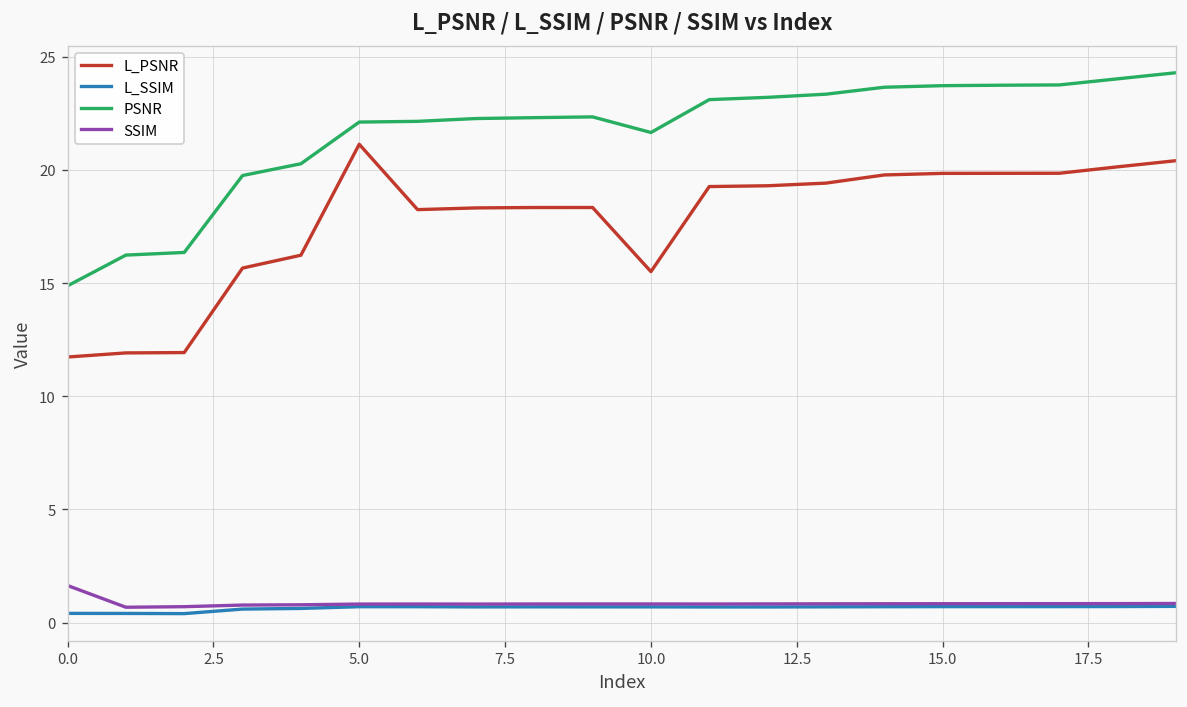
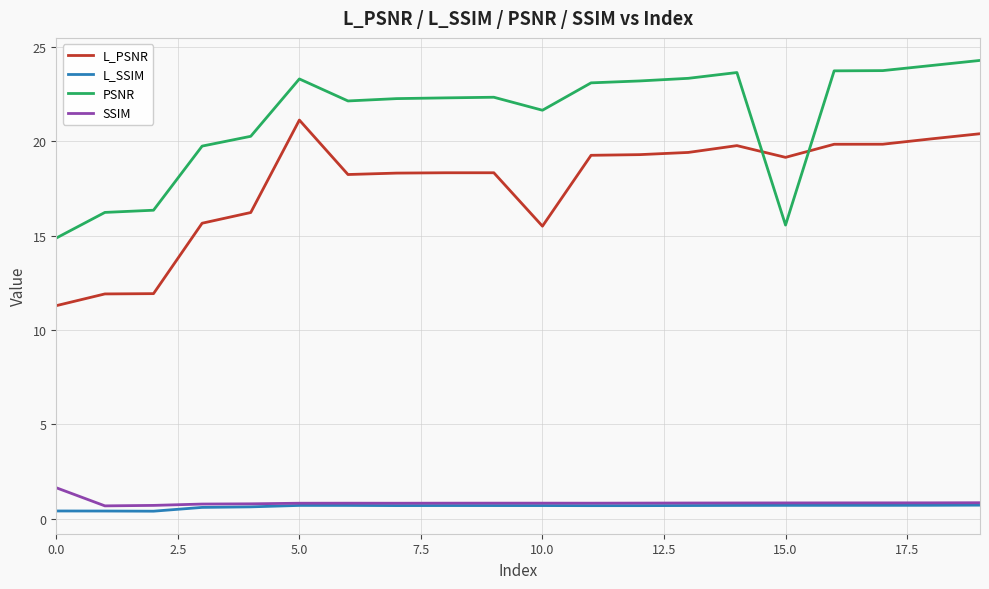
L_PSNR, 0.0: 11.7 -> 11.3
PSNR, 5.0: 22.1 -> 23.3
L_PSNR, 15.0: 19.8 -> 19.2
PSNR, 15.0: 23.7 -> 15.6
